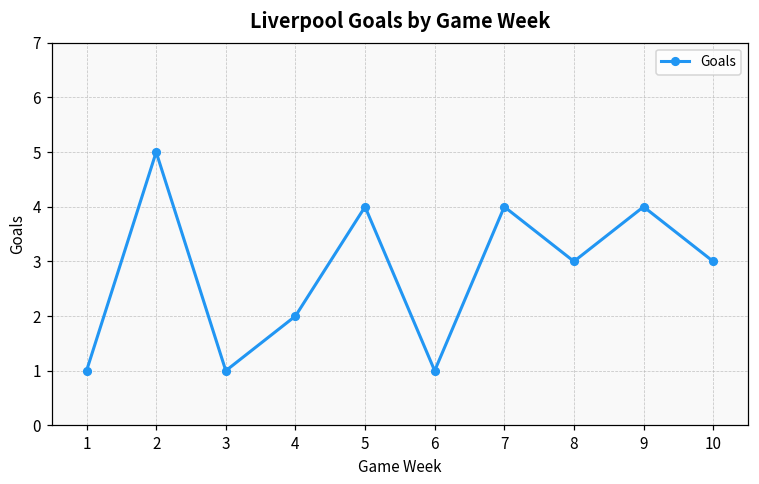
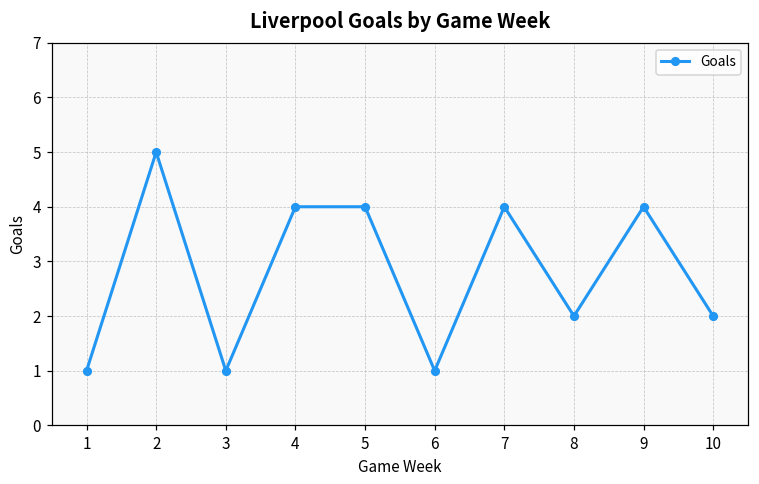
4: 2 -> 4
8: 3 -> 2
10: 3 -> 2
